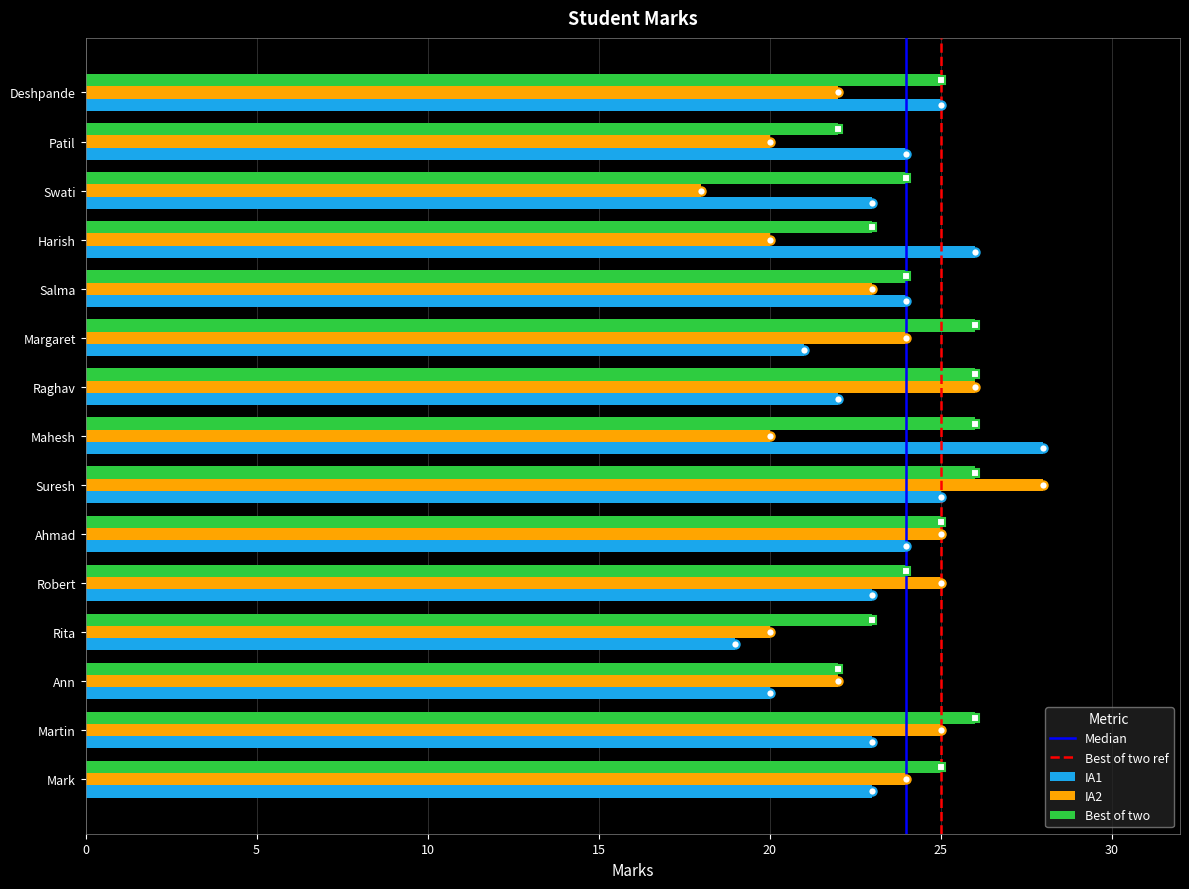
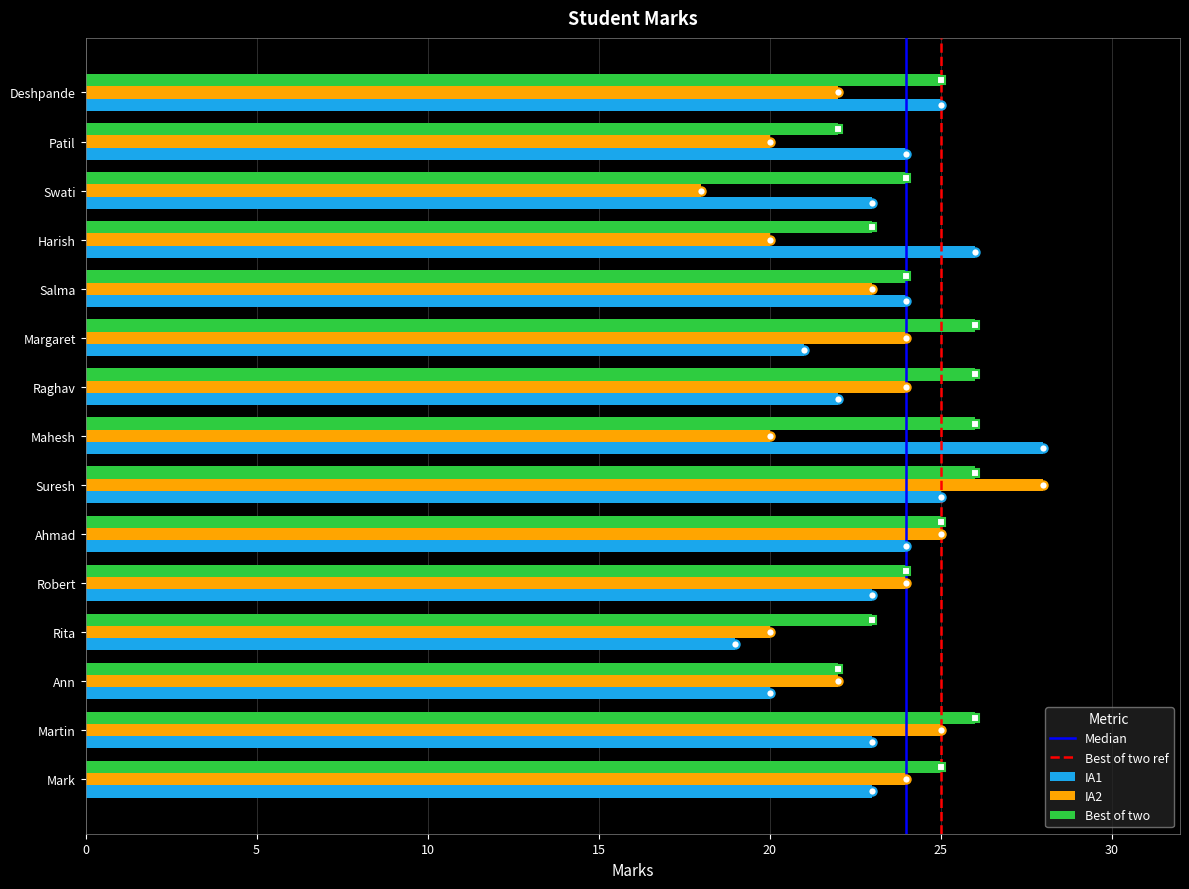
IA2, Raghav: 26 -> 24
IA2, Robert: 25 -> 24
